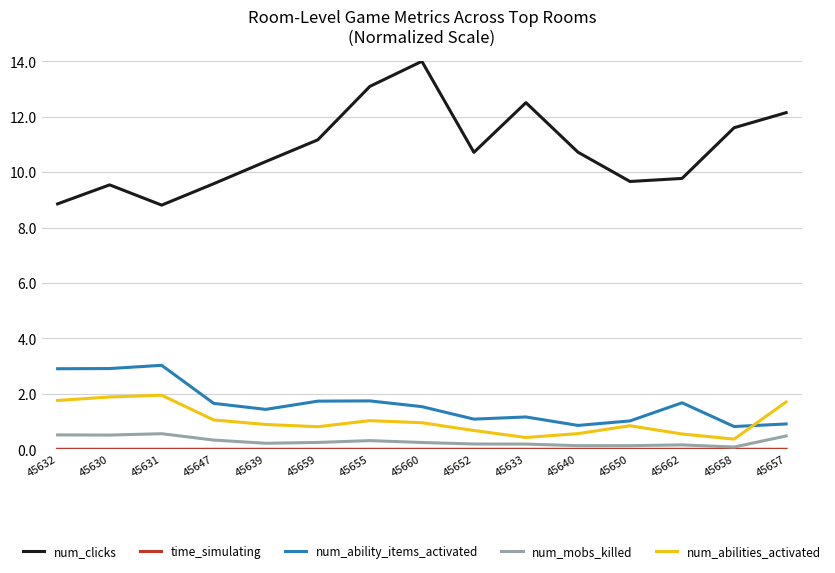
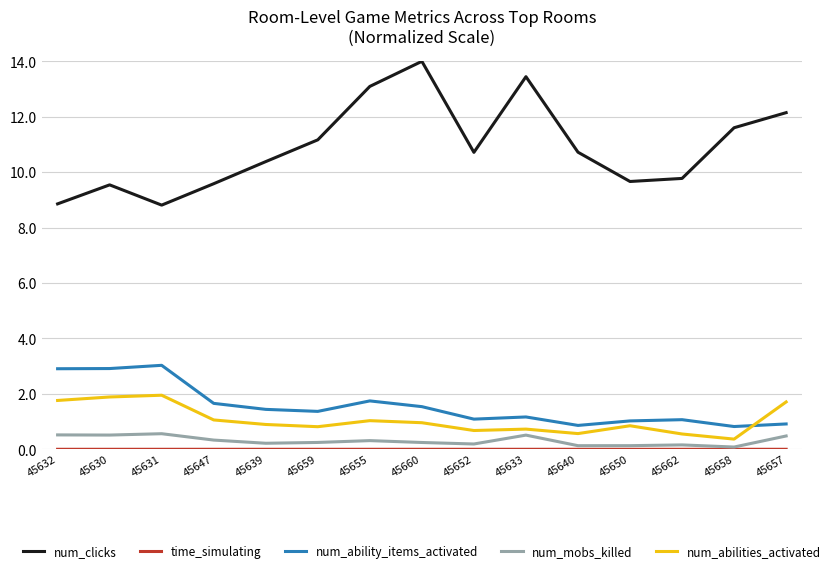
num_ability_items_activated, 45659: 1.7 -> 1.4
num_clicks, 45633: 12.5 -> 13.4
num_mobs_killed, 45633: 0.2 -> 0.5
num_abilities_activated, 45633: 0.4 -> 0.7
num_ability_items_activated, 45662: 1.7 -> 1.1
